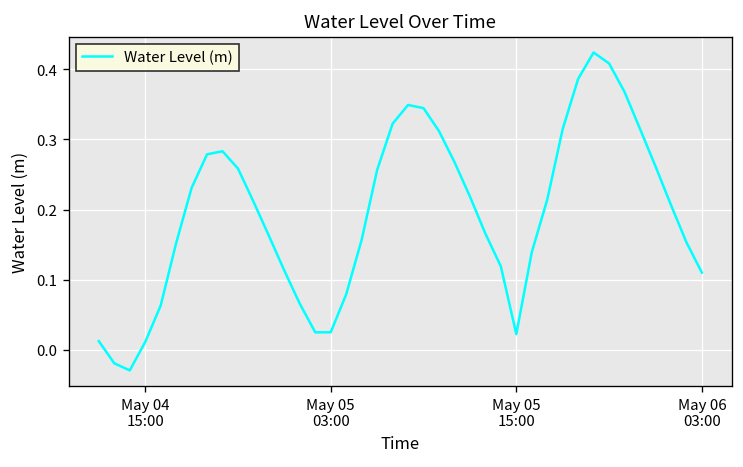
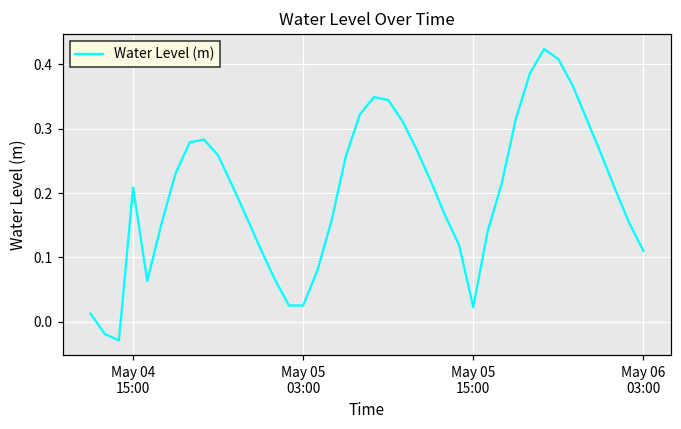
May 04 15:00: 0.01 -> 0.21
